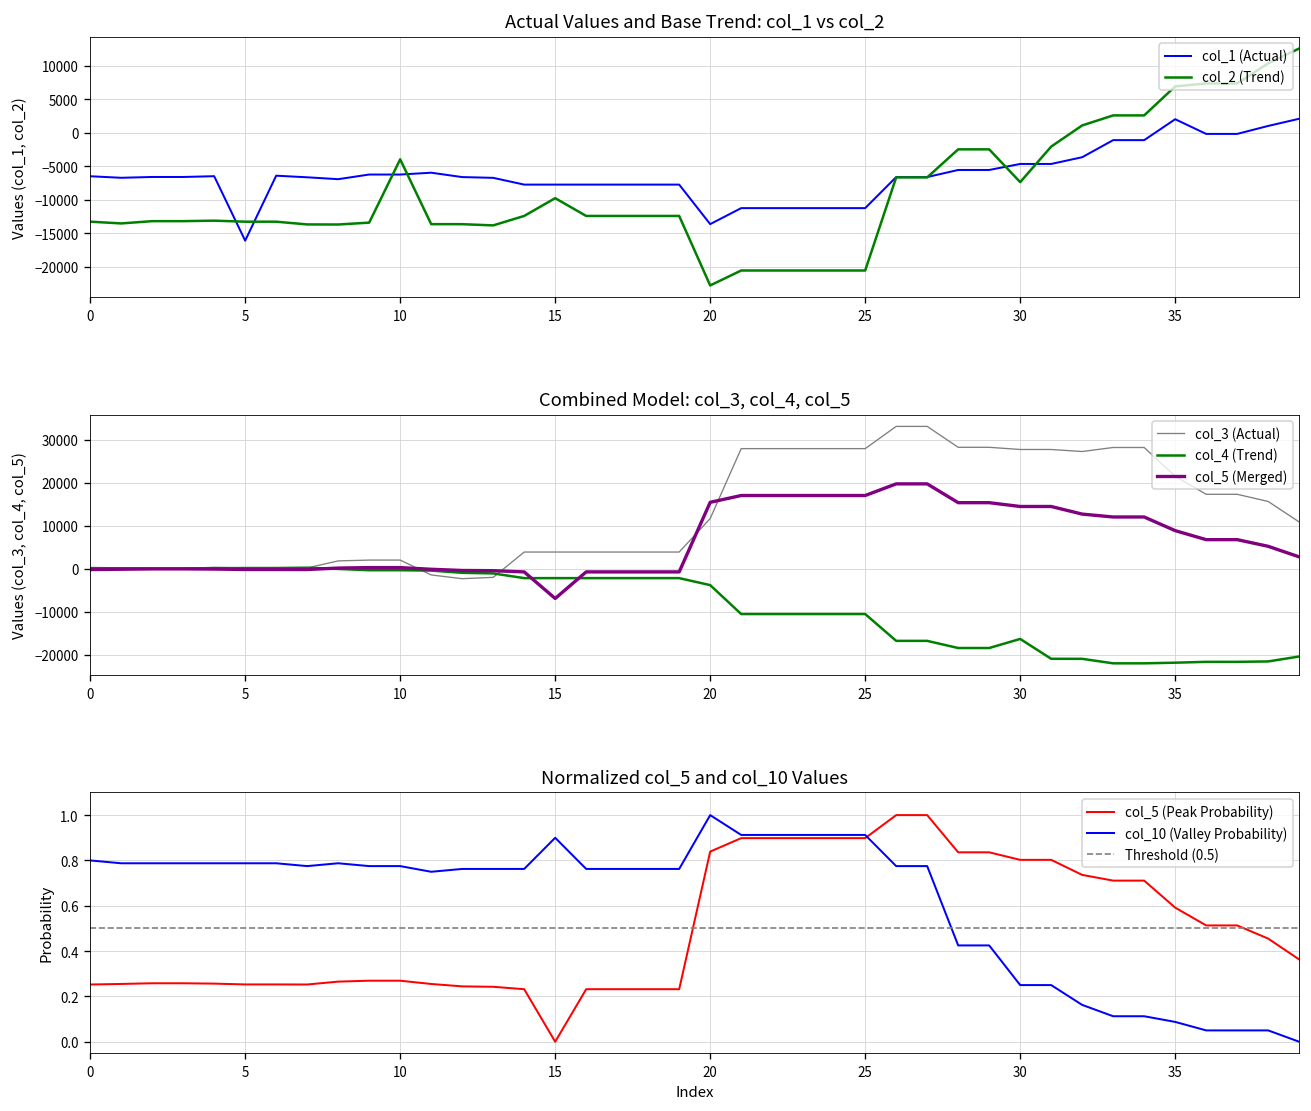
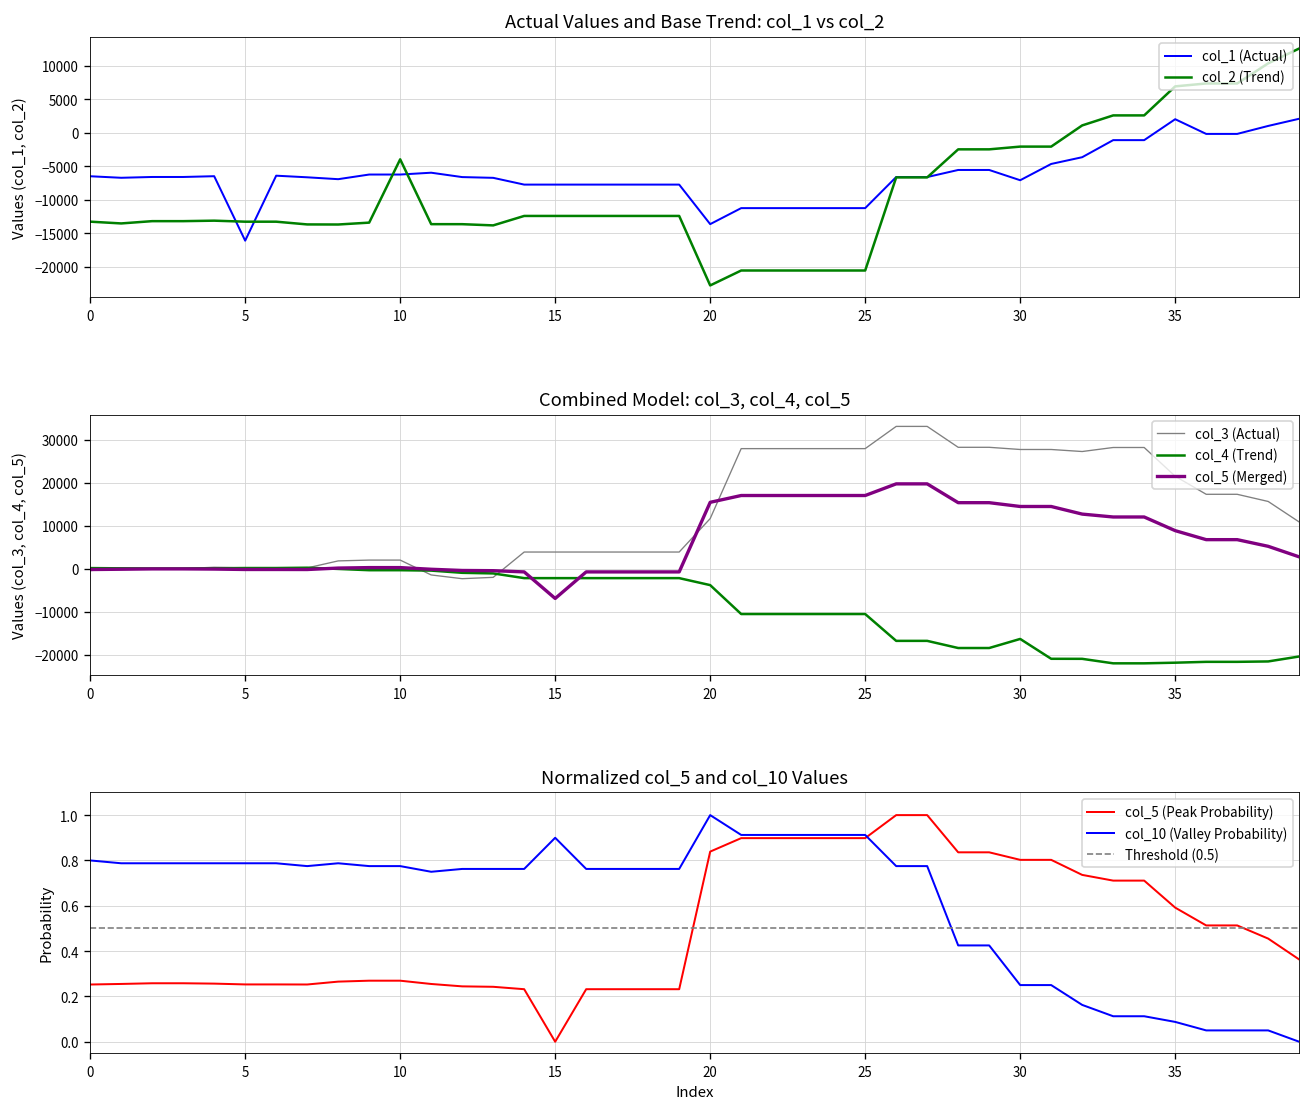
Actual Values and Base Trend: col_1 vs col_2, col_2 (Trend), 15: -10000 -> -12000
Actual Values and Base Trend: col_1 vs col_2, col_1 (Actual), 30: -5000 -> -7000
Actual Values and Base Trend: col_1 vs col_2, col_2 (Trend), 30: -7000 -> -2000
